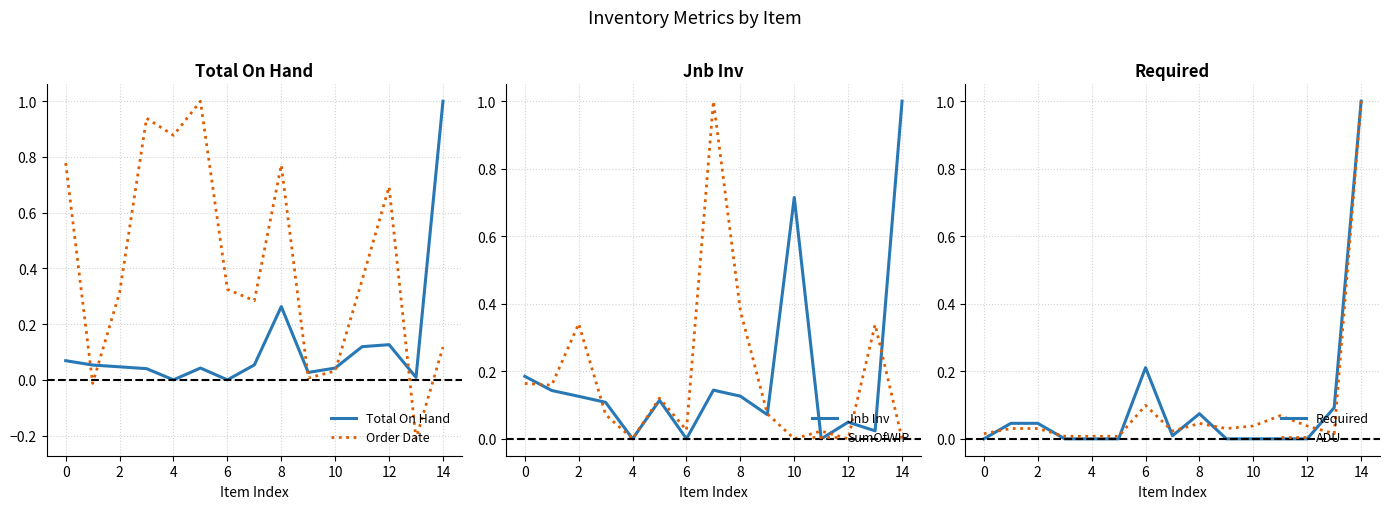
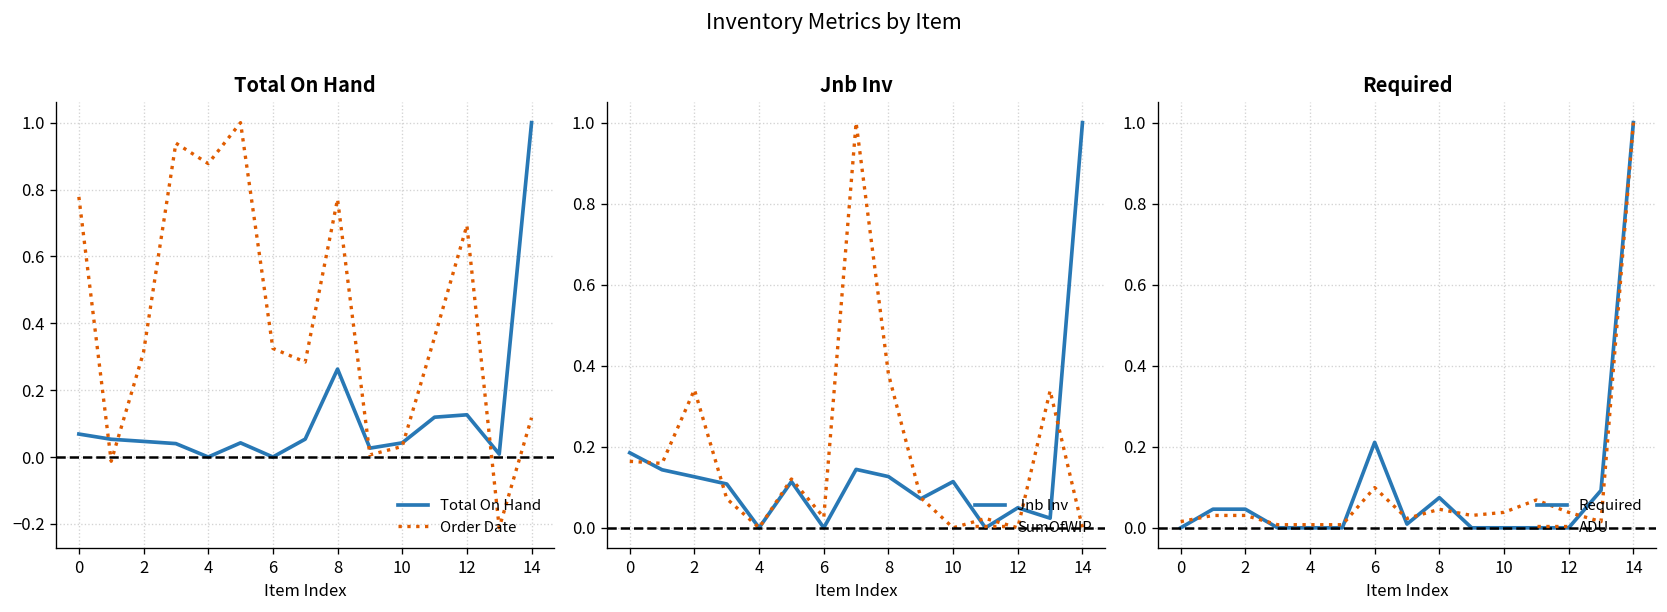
Jnb Inv, Jnb Inv, 10: 0.72 -> 0.11
